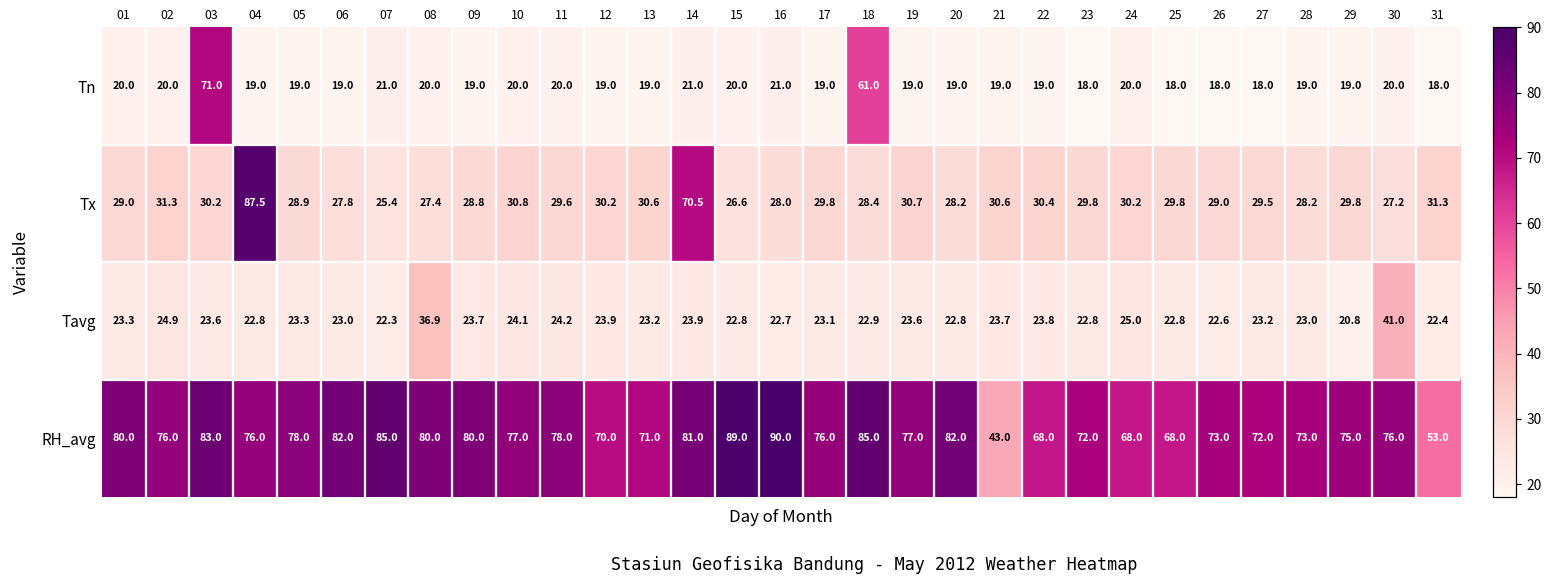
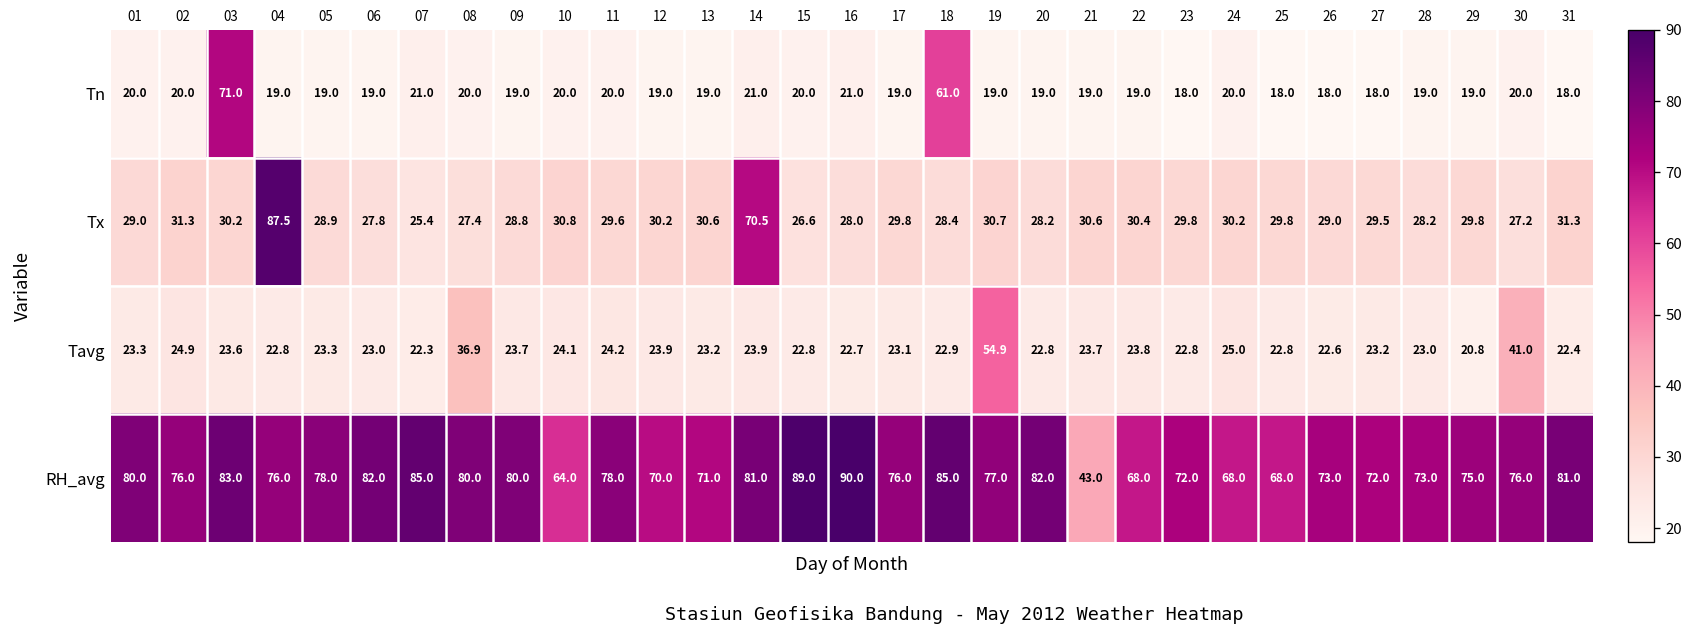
Tavg, 19: 23.6 -> 54.9
RH_avg, 10: 77.0 -> 64.0
RH_avg, 31: 53.0 -> 81.0
